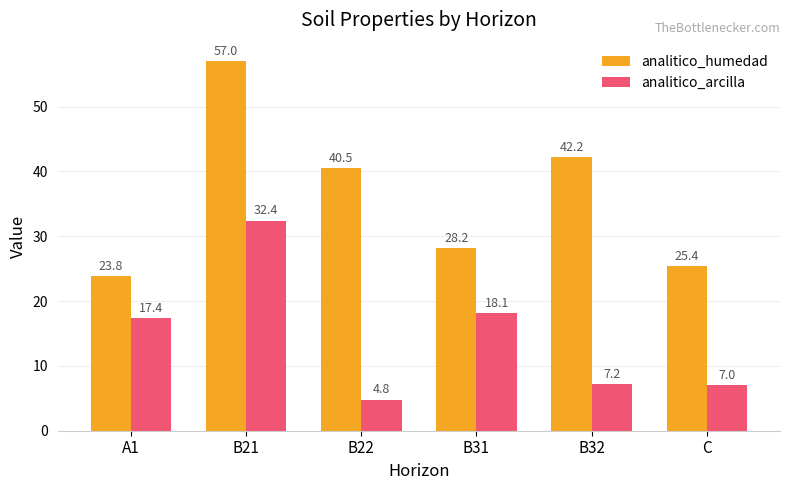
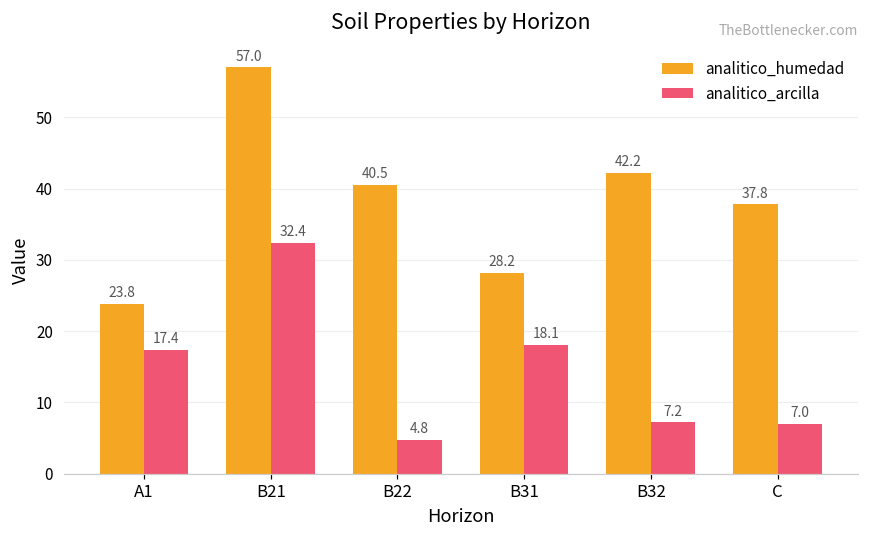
analitico_humedad, C: 25.4 -> 37.8
